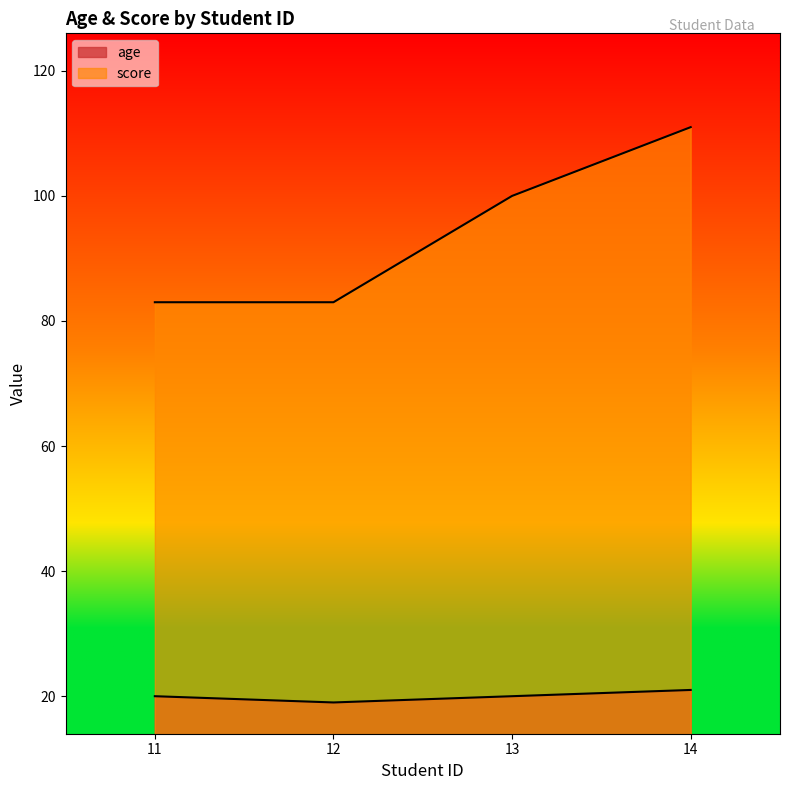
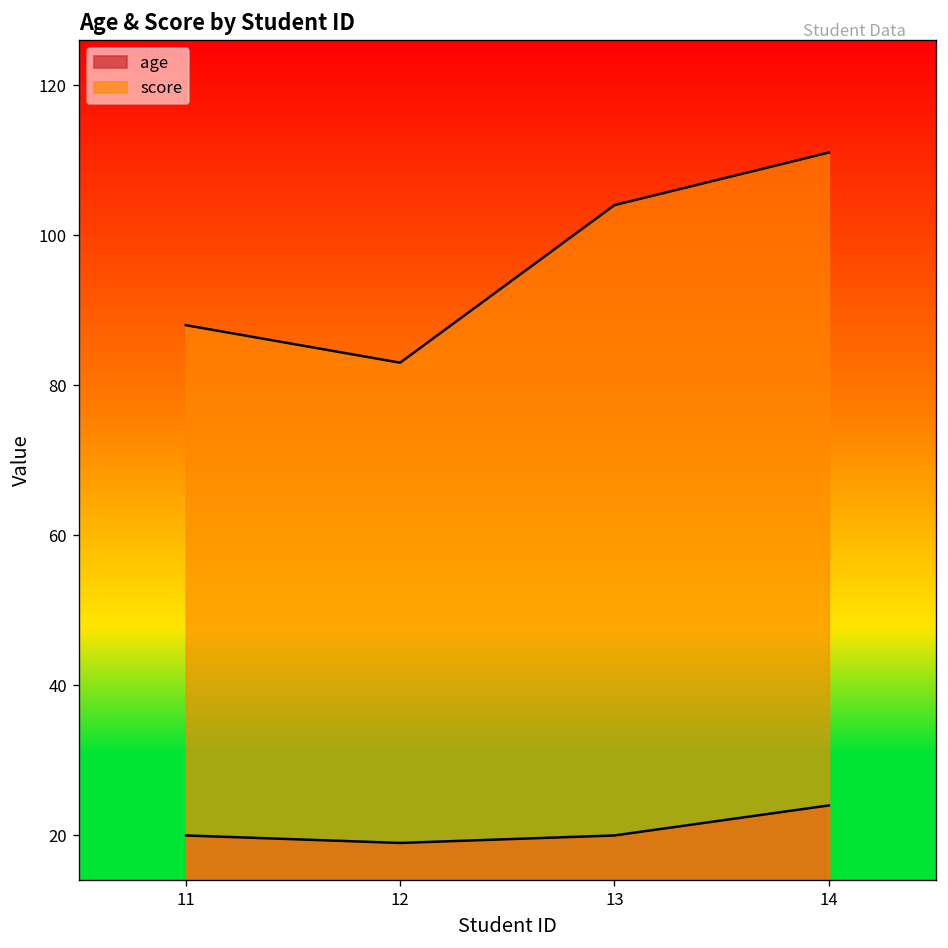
score, 11: 83 -> 88
score, 13: 100 -> 104
age, 14: 21 -> 24
